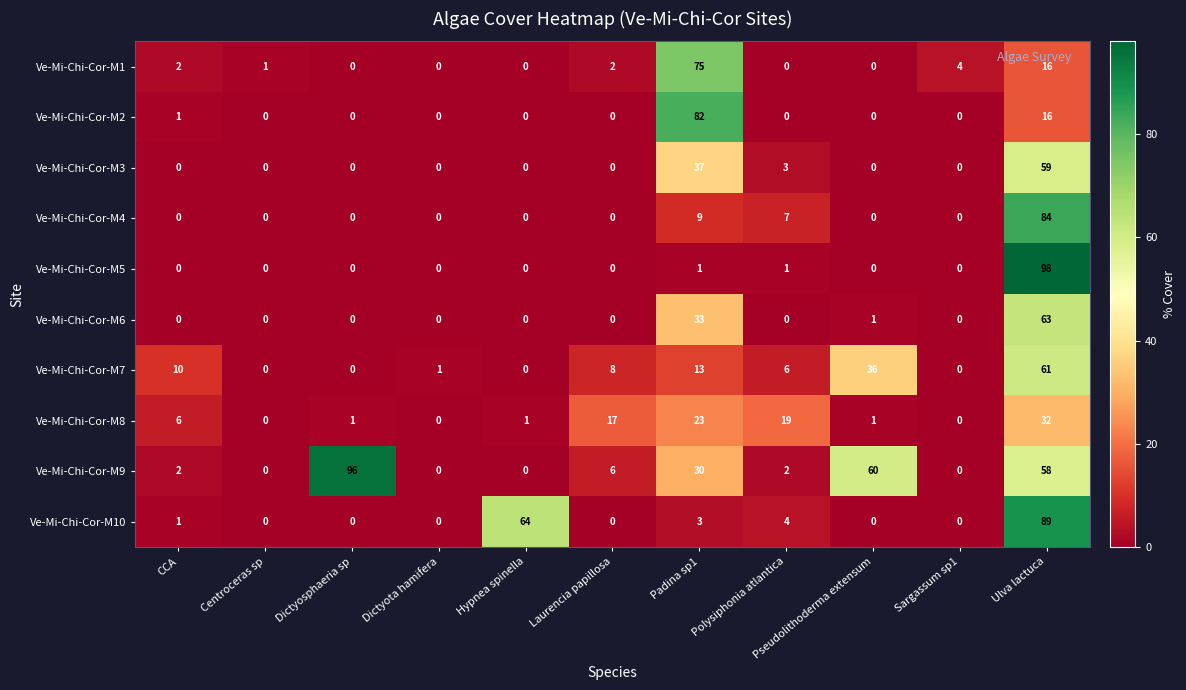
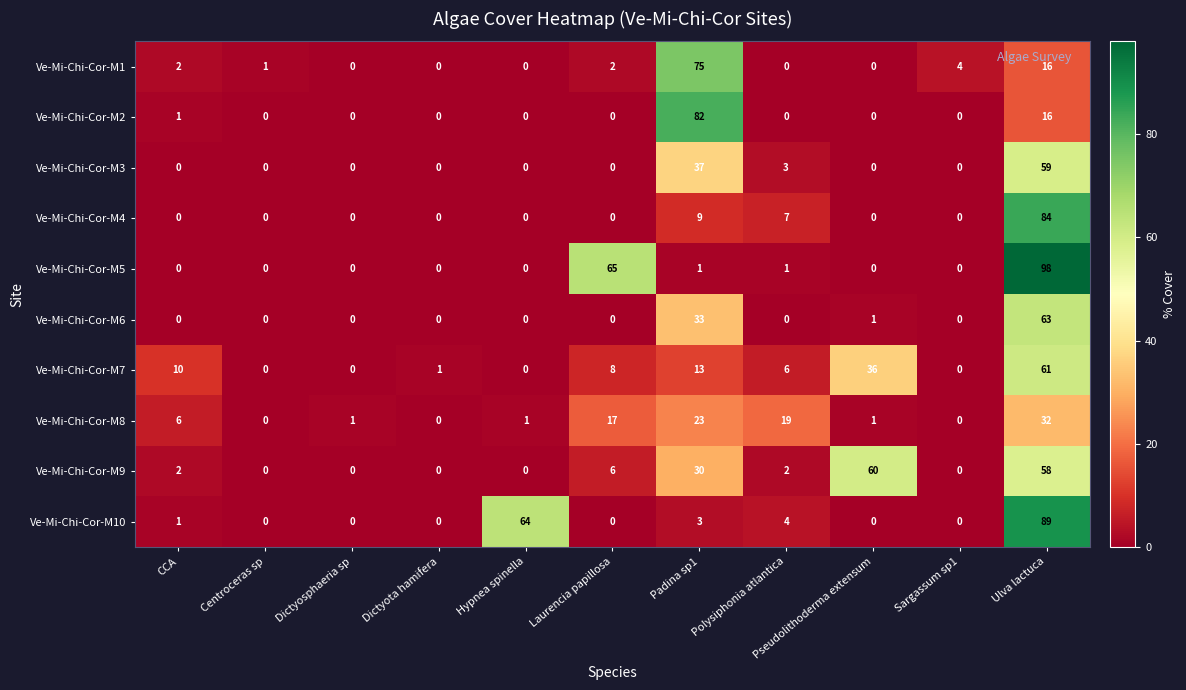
Ve-Mi-Chi-Cor-M5, Laurencia papillosa: 0 -> 65
Ve-Mi-Chi-Cor-M9, Dictyosphaeria sp: 96 -> 0
